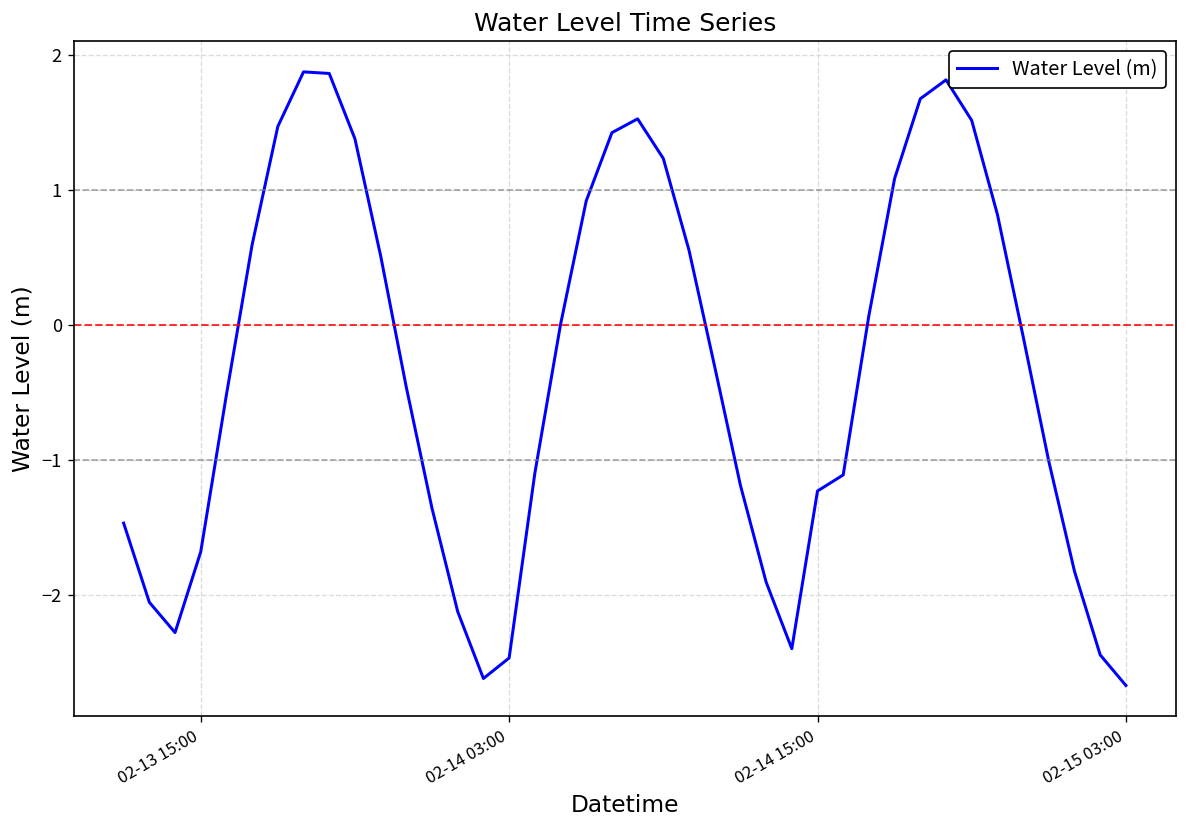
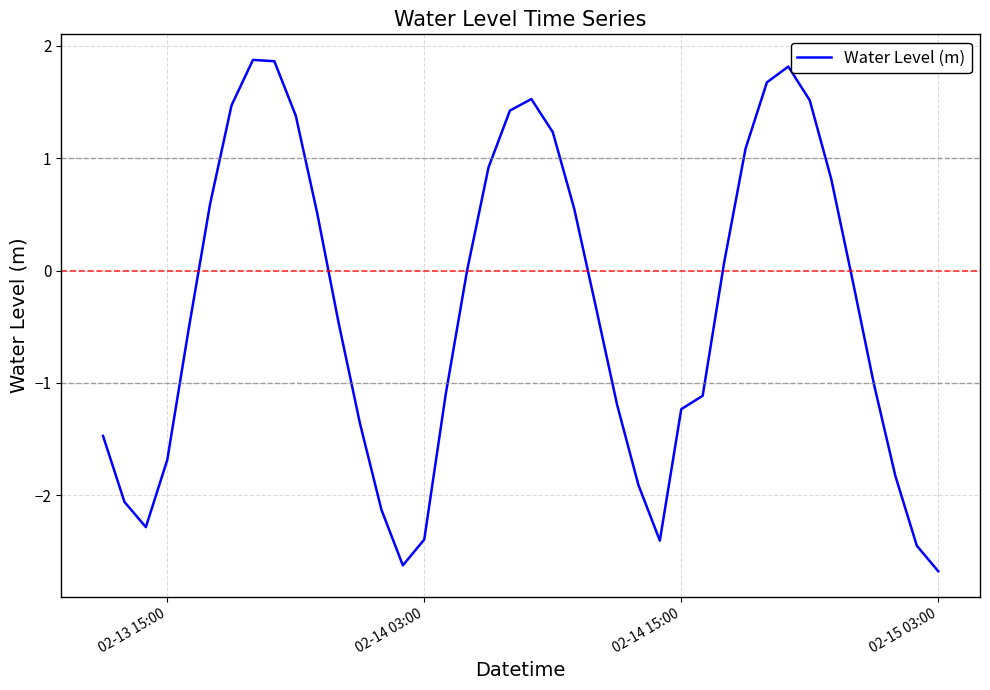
02-14 03:00: -2.47 -> -2.39
